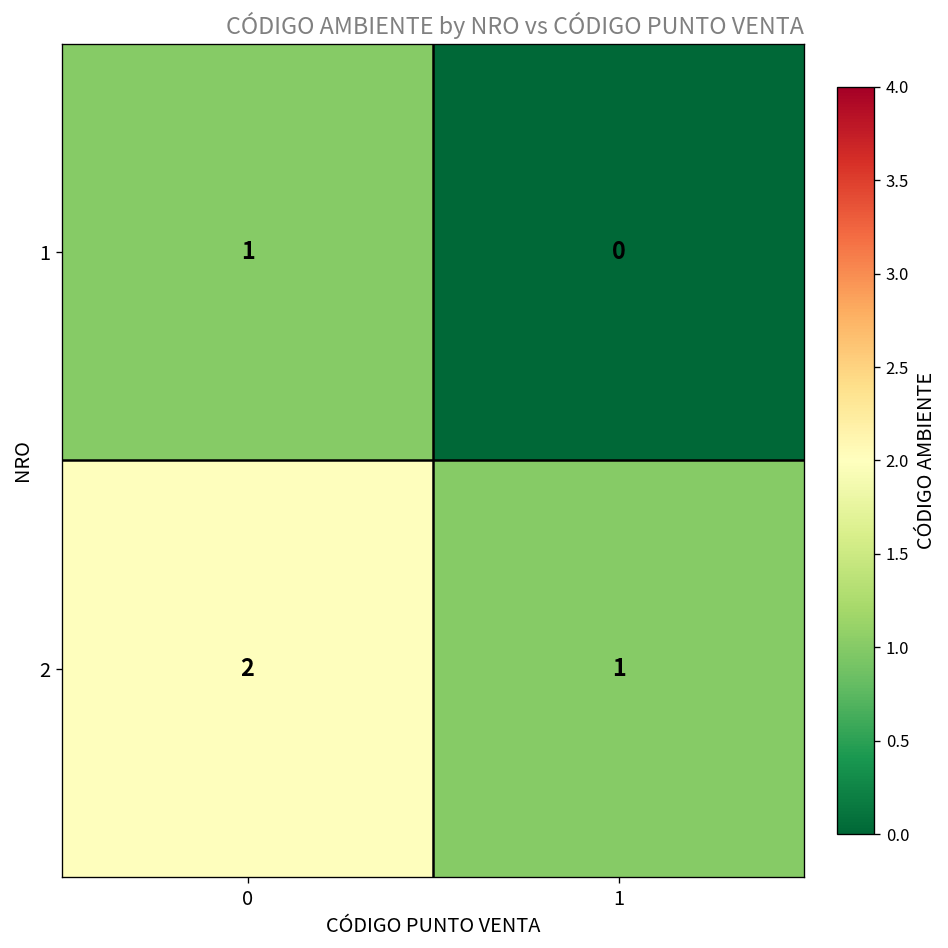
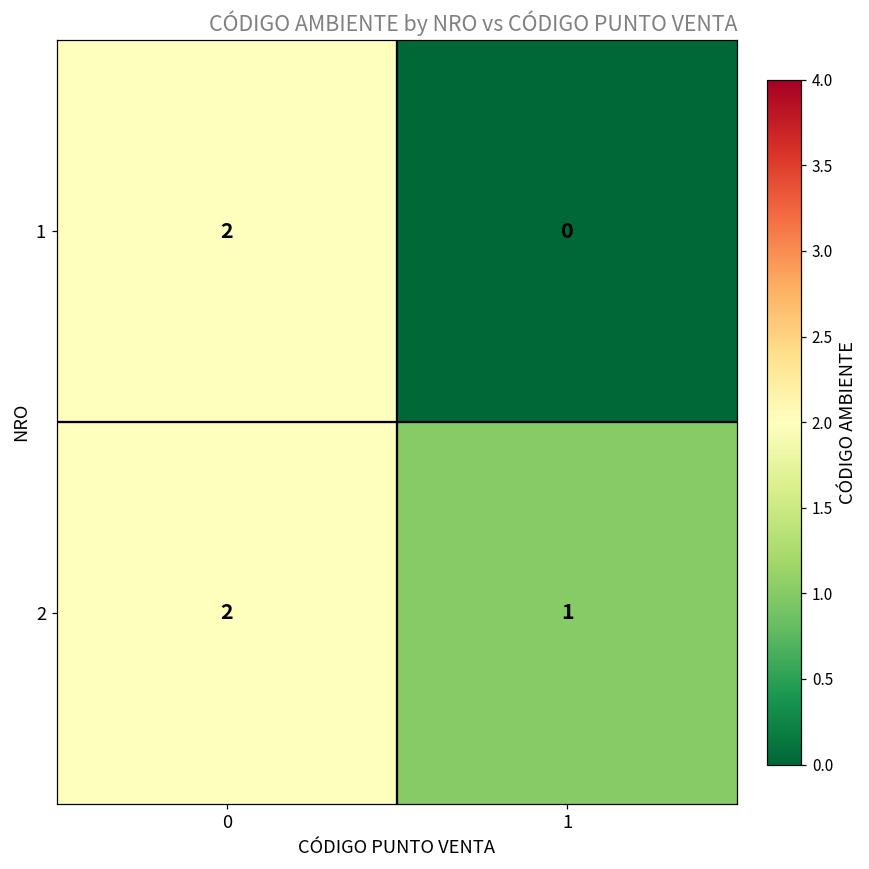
1, 0: 1 -> 2
